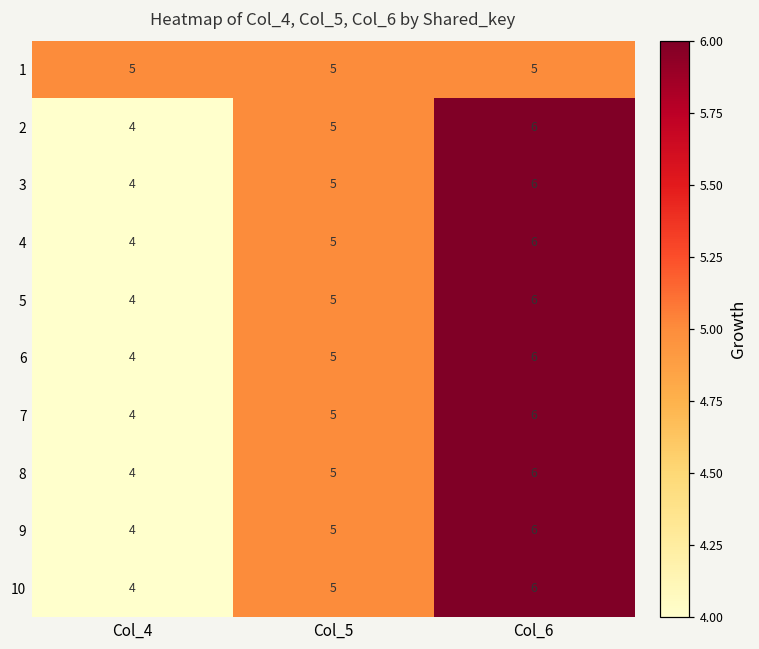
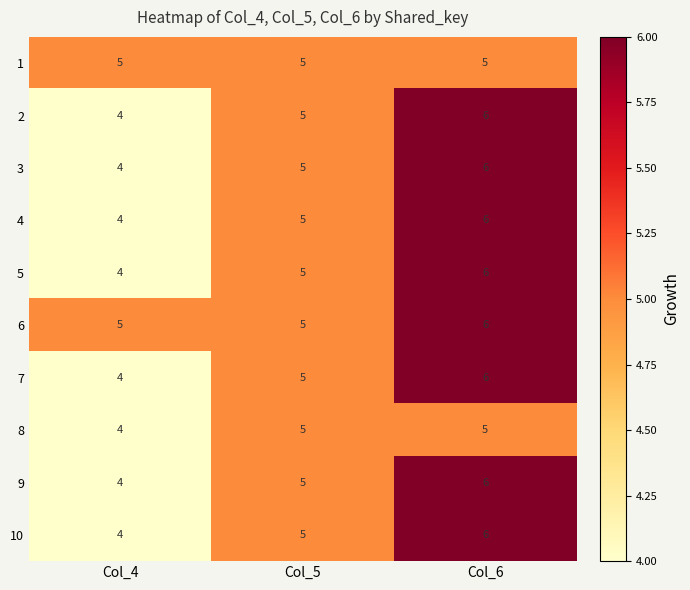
6, Col_4: 4 -> 5
8, Col_6: 6 -> 5
